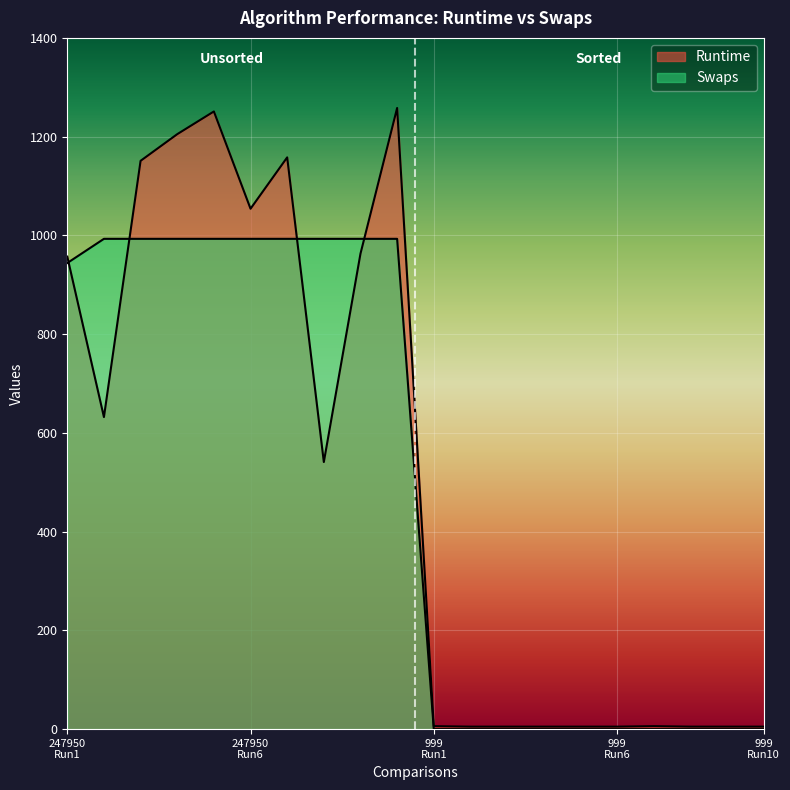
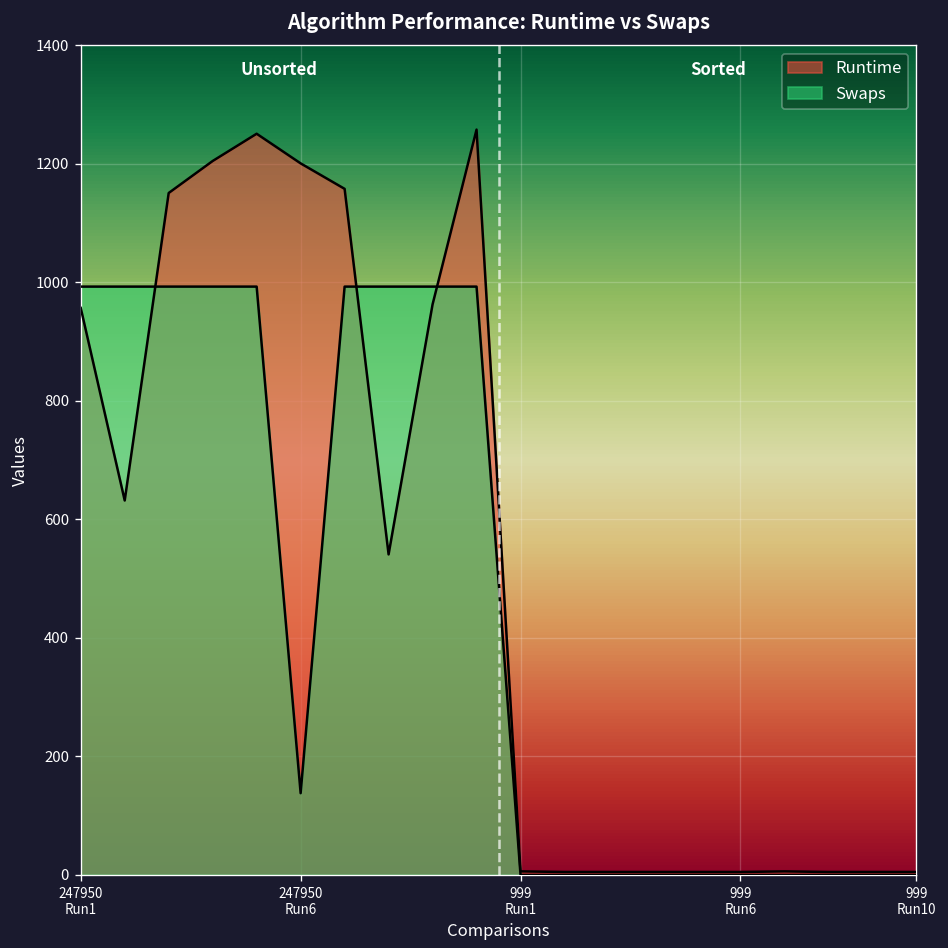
Swaps, 247950 Run1: 940 -> 990
Runtime, 247950 Run6: 1050 -> 1200
Swaps, 247950 Run6: 990 -> 140
